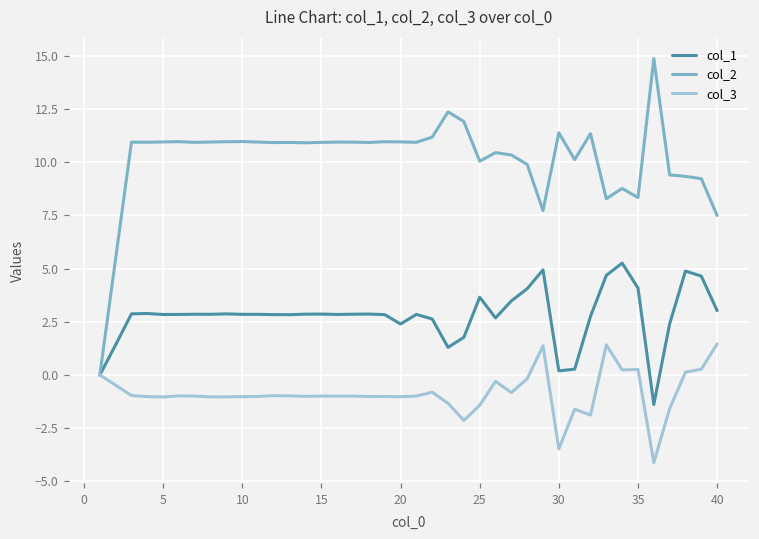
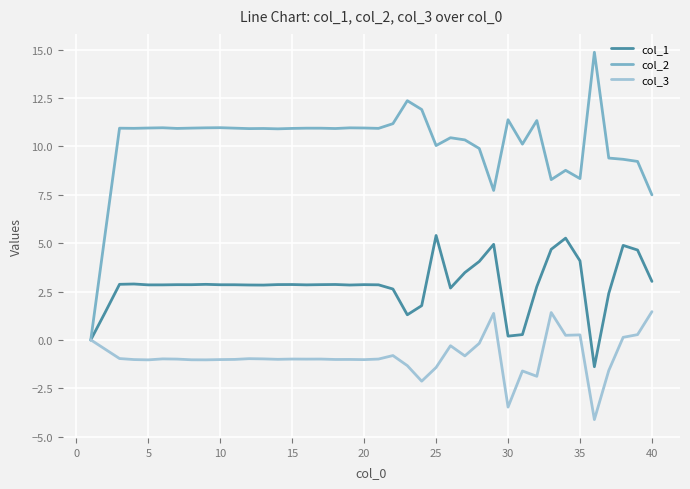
col_1, 20: 2.4 -> 2.9
col_1, 25: 3.7 -> 5.4
